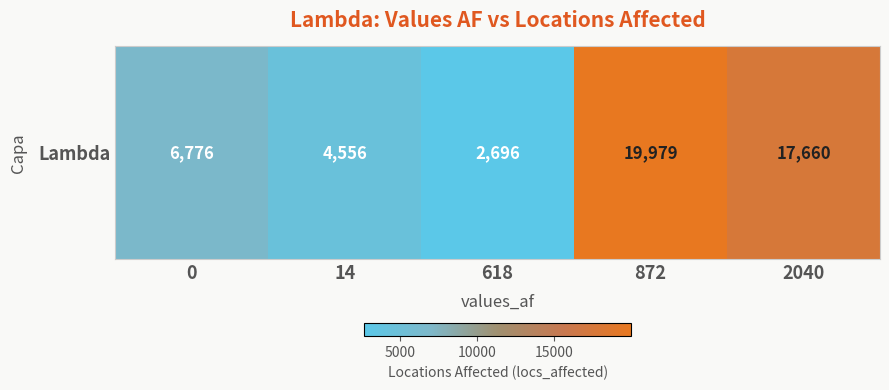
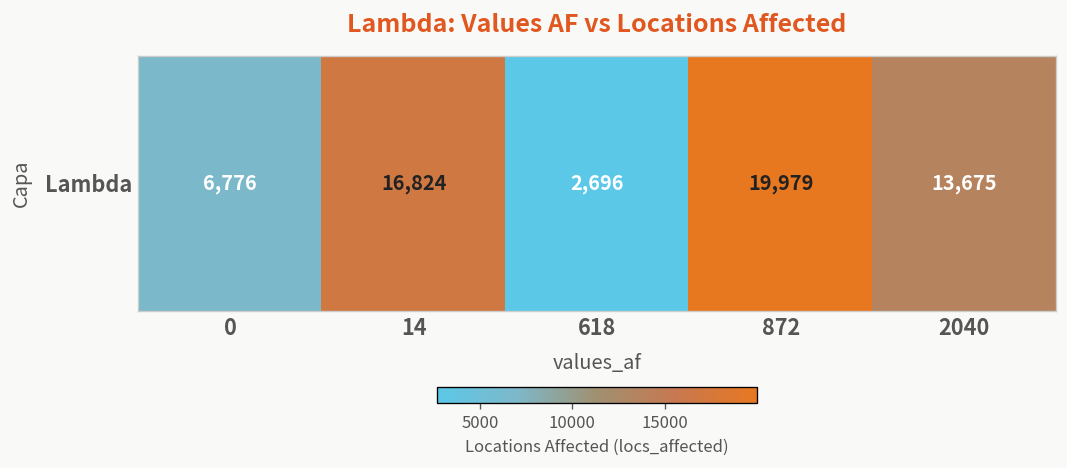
Lambda, 14: 4,556 -> 16,824
Lambda, 2040: 17,660 -> 13,675
